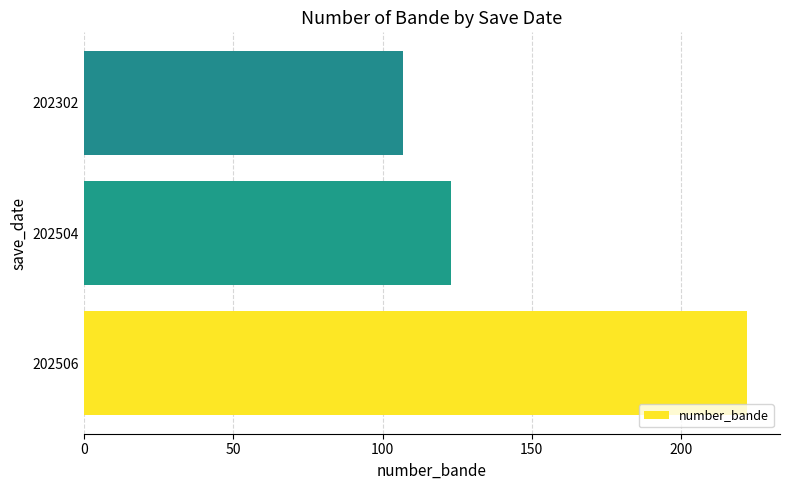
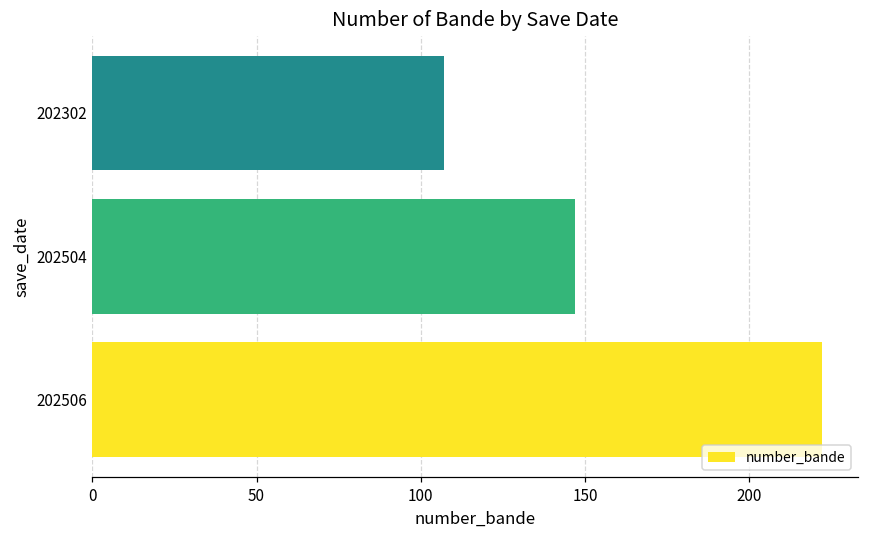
202504: 123 -> 147
